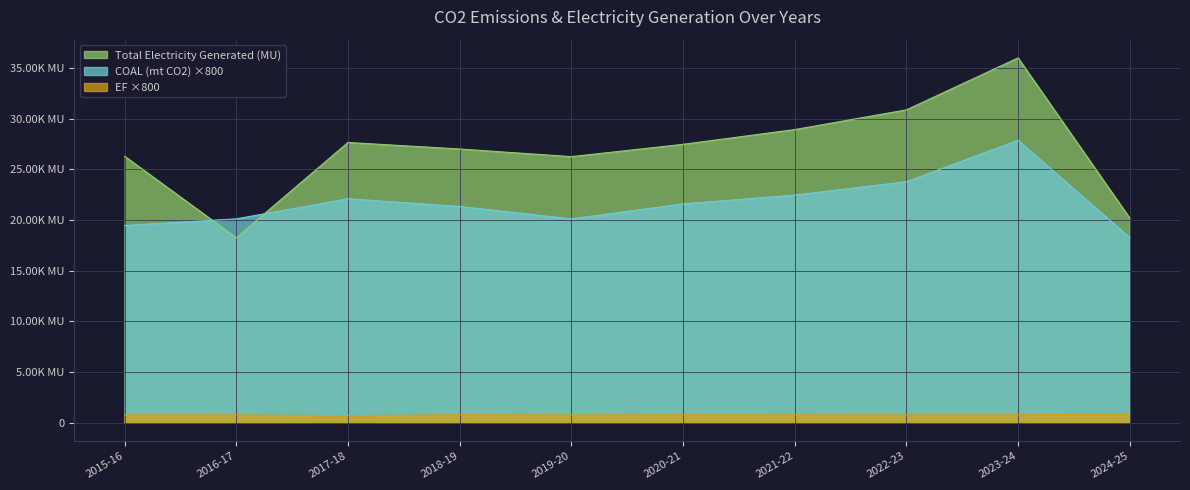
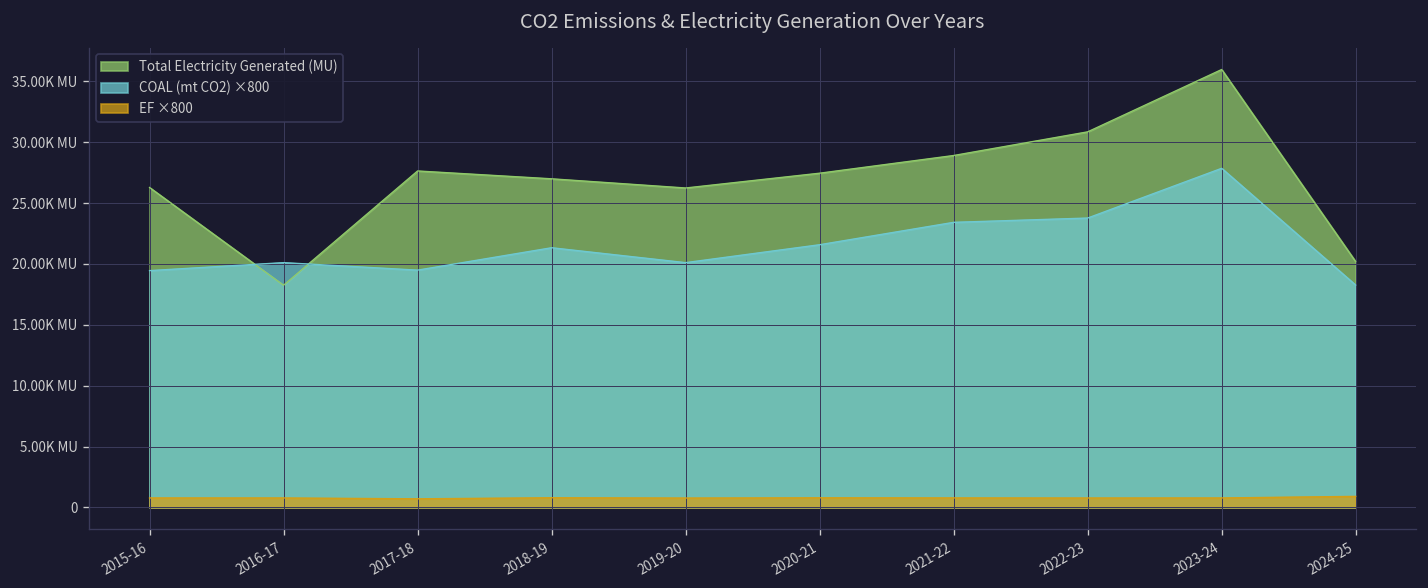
COAL (mt CO2) ×800, 2017-18: 22.1K MU -> 19.5K MU
COAL (mt CO2) ×800, 2021-22: 22.5K MU -> 23.4K MU
